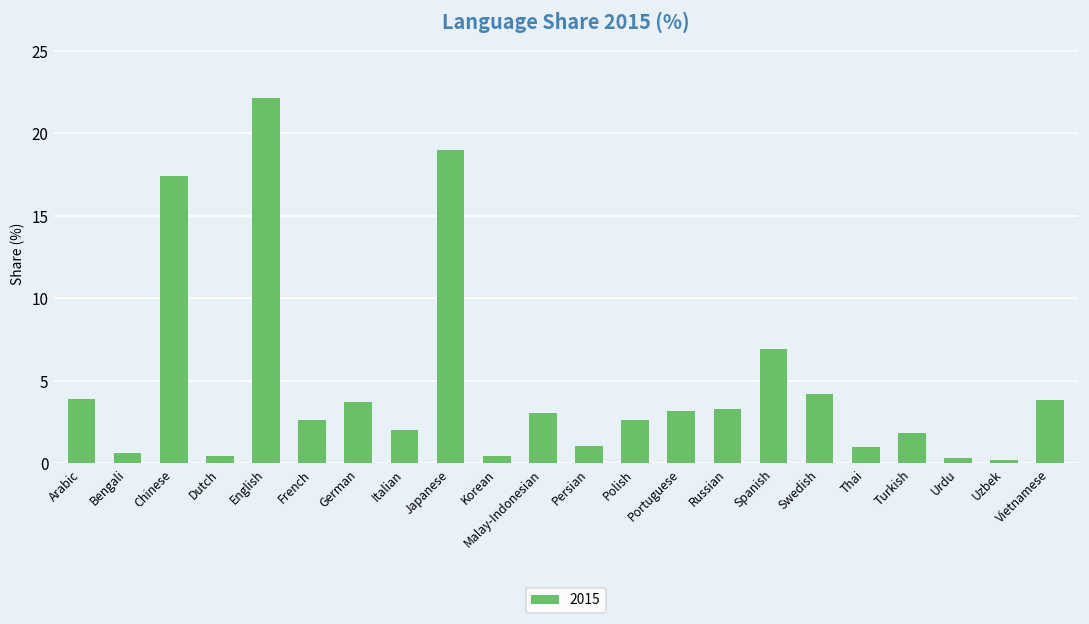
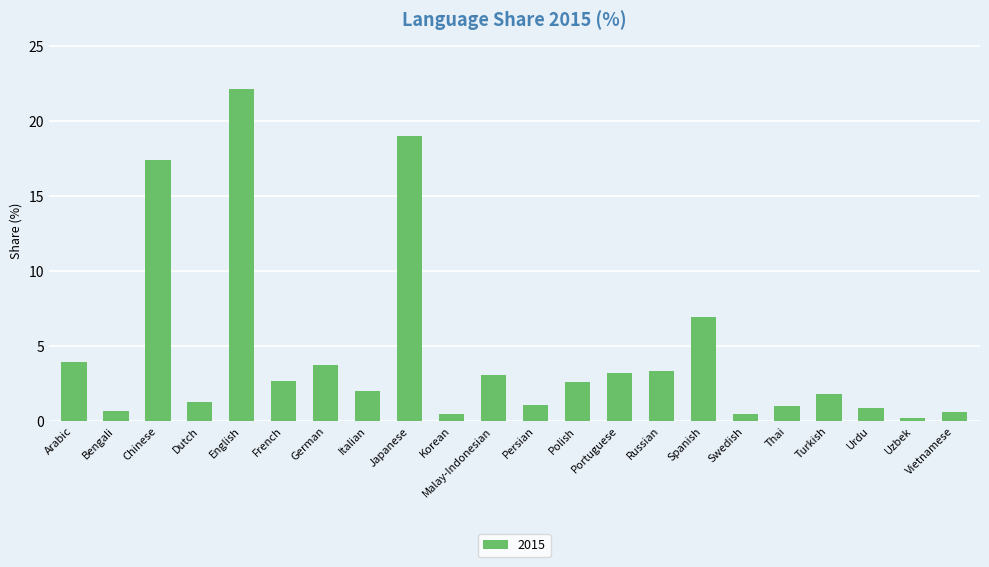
Dutch: 0.5 -> 1.2
Swedish: 4.2 -> 0.4
Urdu: 0.3 -> 0.9
Vietnamese: 3.8 -> 0.6
